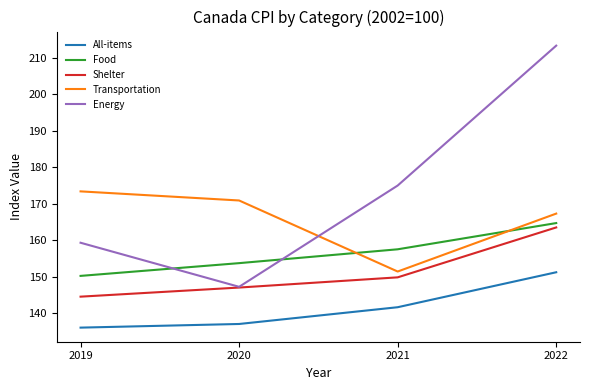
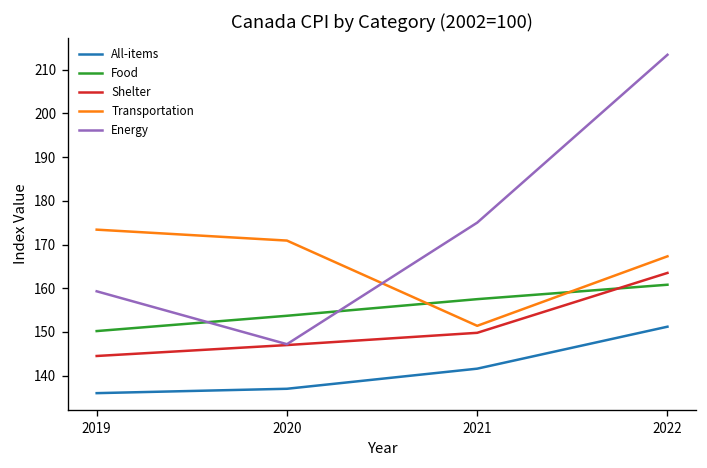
Food, 2022: 165 -> 161
